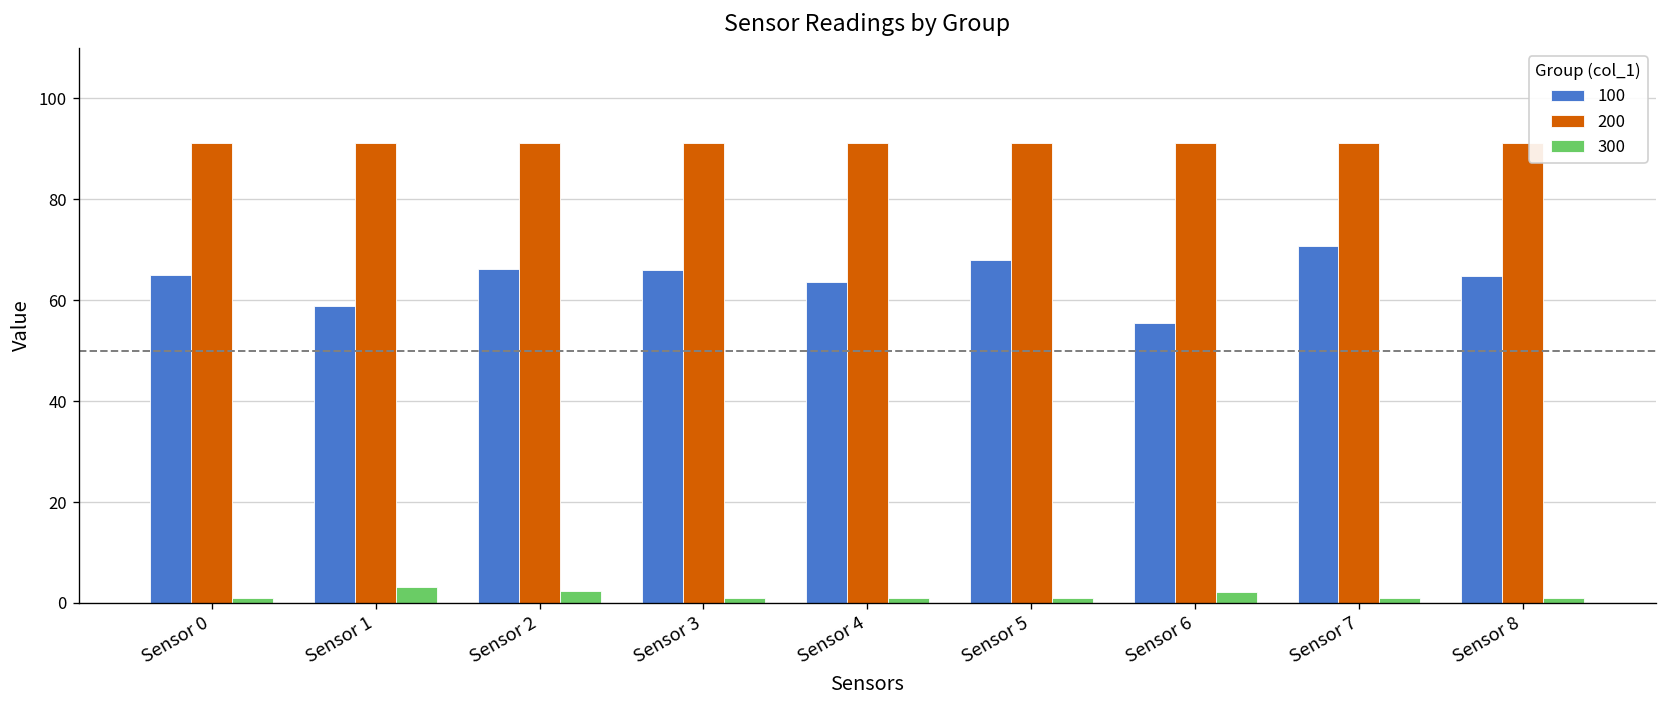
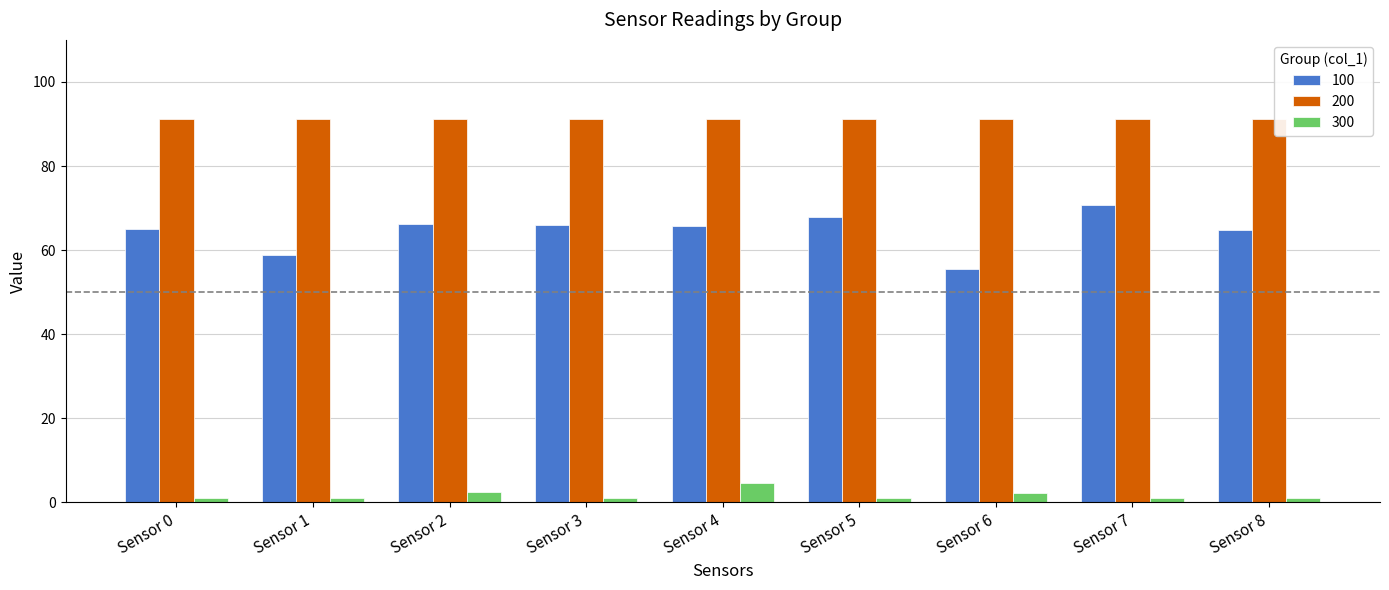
300, Sensor 1: 3 -> 1
100, Sensor 4: 64 -> 66
300, Sensor 4: 1 -> 5
